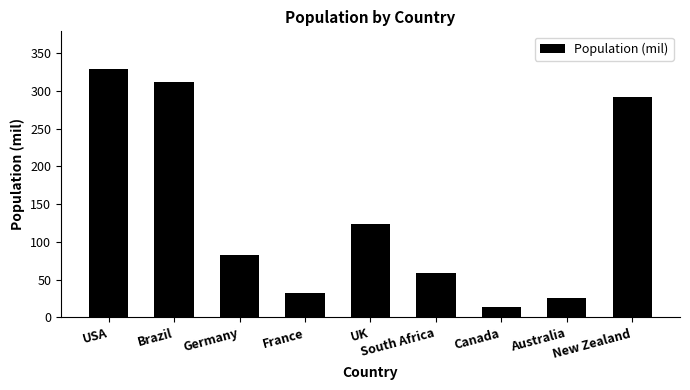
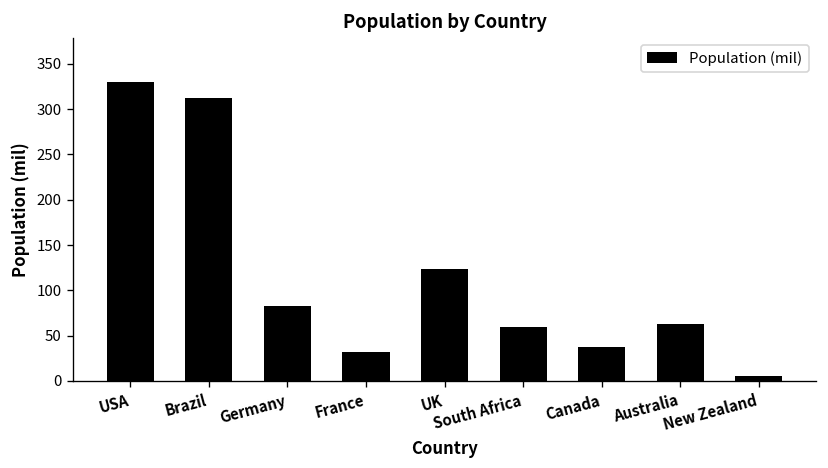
Canada: 10 -> 40
Australia: 30 -> 60
New Zealand: 290 -> 10
